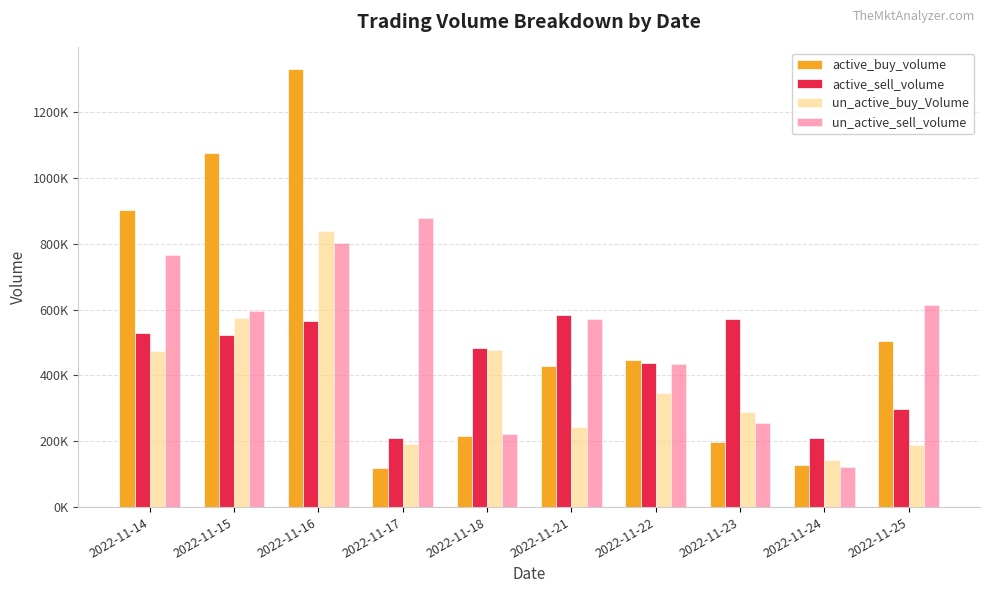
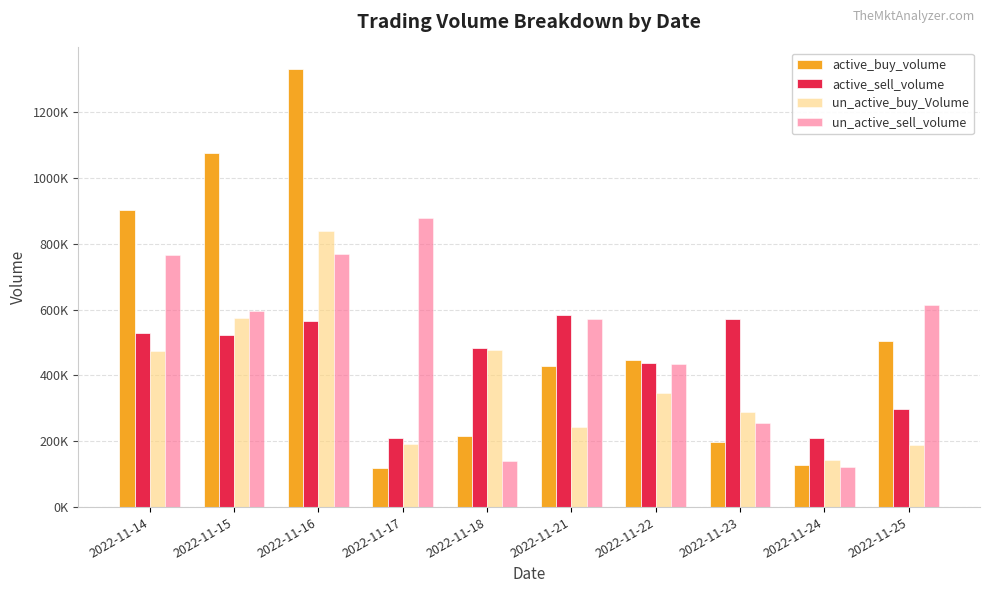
un_active_sell_volume, 2022-11-16: 800000 -> 770000
un_active_sell_volume, 2022-11-18: 220000 -> 140000
